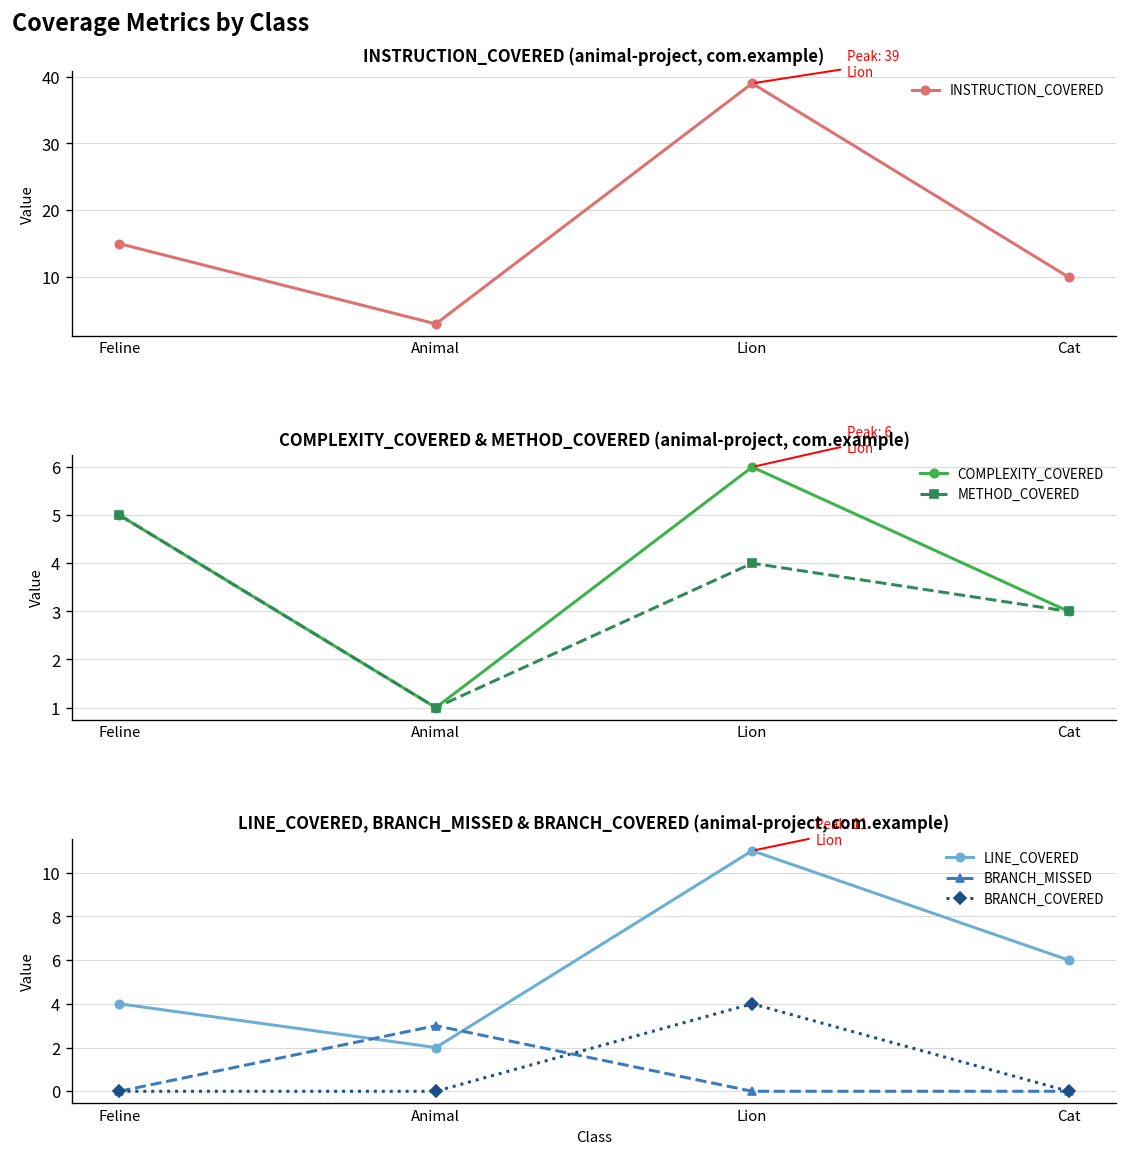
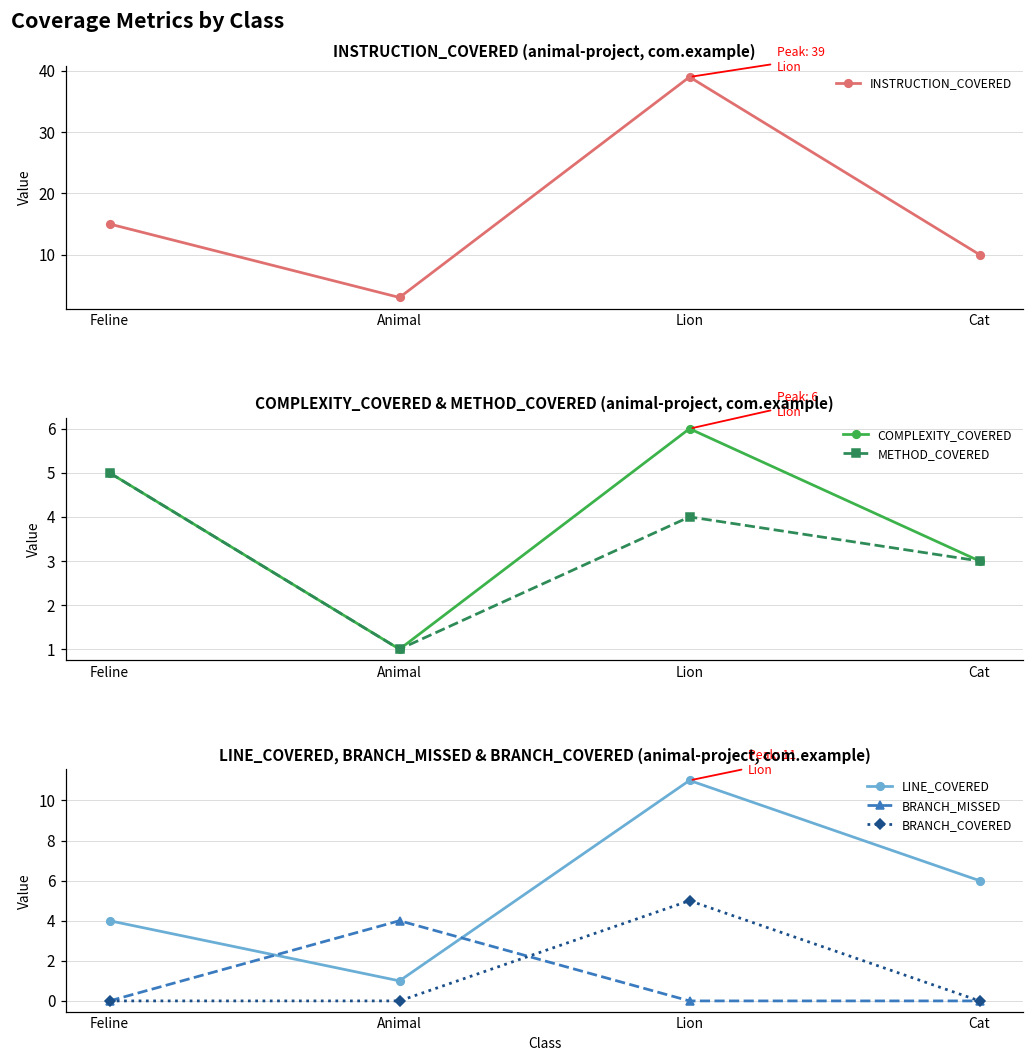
LINE_COVERED, BRANCH_MISSED & BRANCH_COVERED (animal-project, com.example), LINE_COVERED, Animal: 2 -> 1
LINE_COVERED, BRANCH_MISSED & BRANCH_COVERED (animal-project, com.example), BRANCH_MISSED, Animal: 3 -> 4
LINE_COVERED, BRANCH_MISSED & BRANCH_COVERED (animal-project, com.example), BRANCH_COVERED, Lion: 4 -> 5
